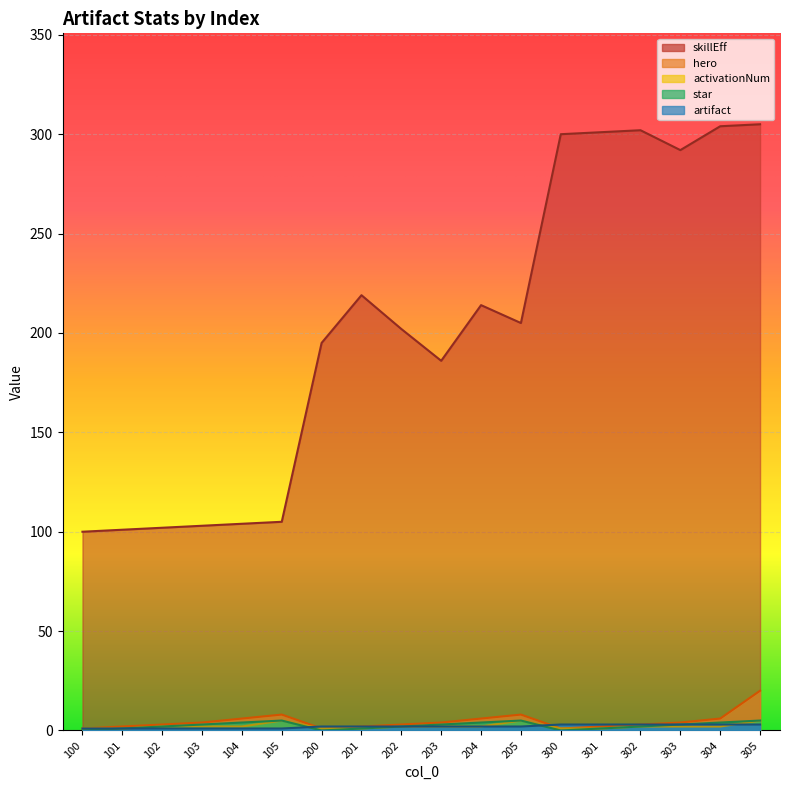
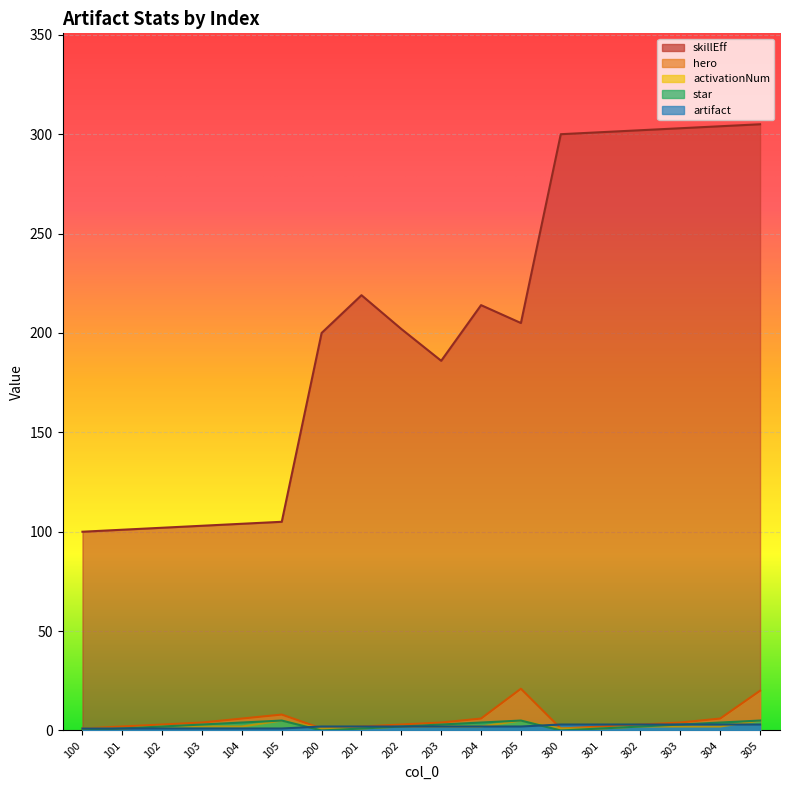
skillEff, 200: 195 -> 200
hero, 205: 8 -> 21
skillEff, 303: 292 -> 303
